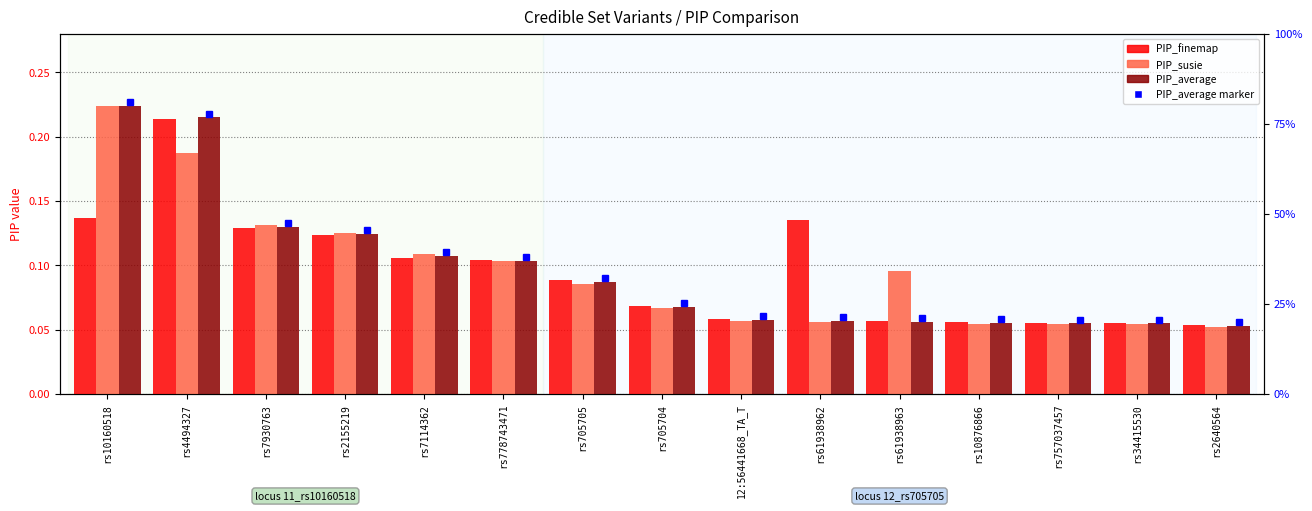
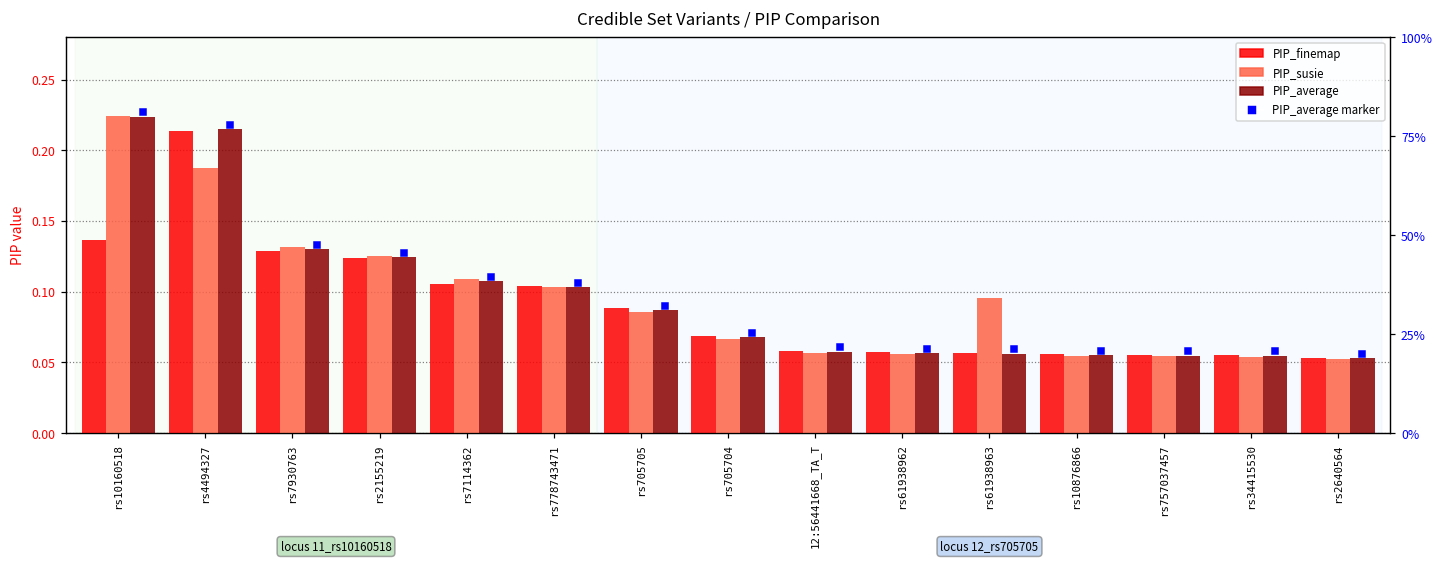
PIP_finemap, rs61938962: 0.135 -> 0.057
